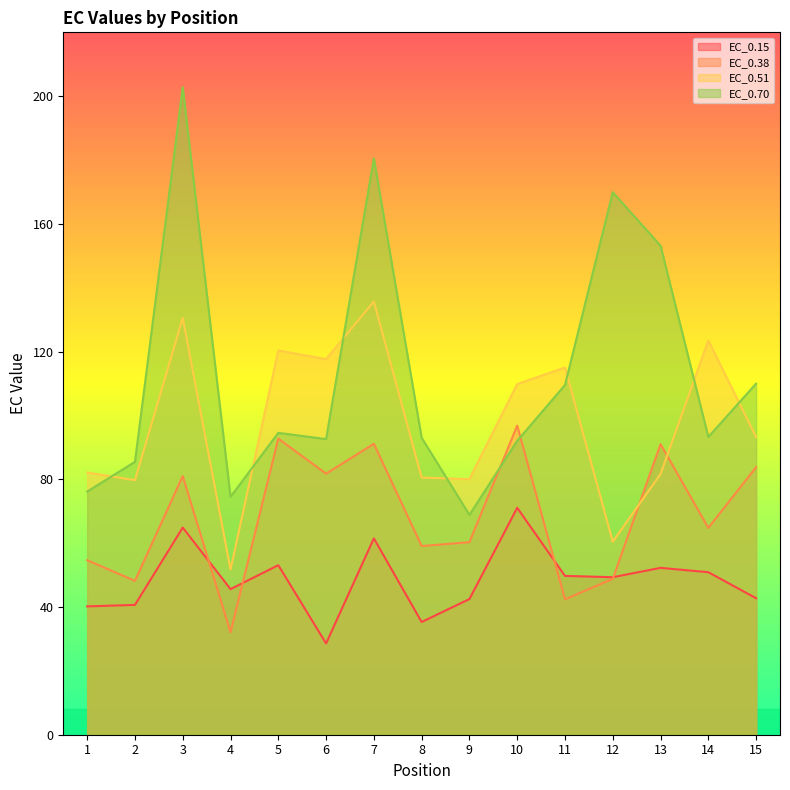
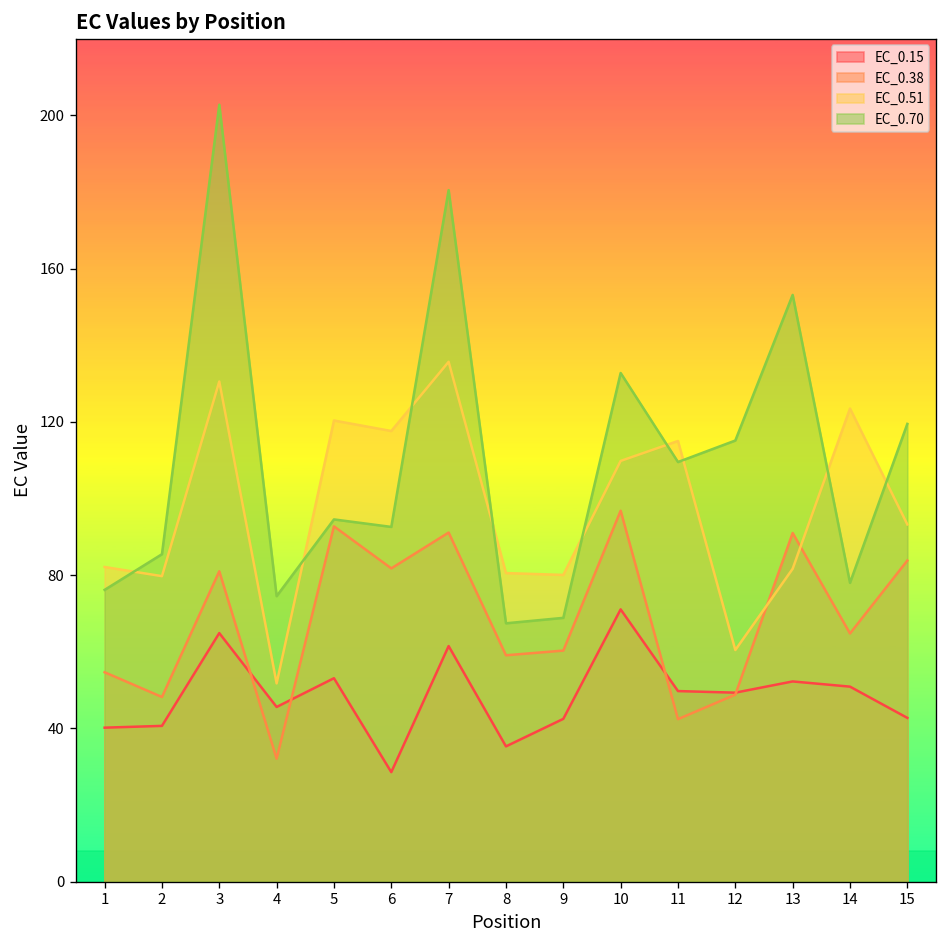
EC_0.70, 8: 93 -> 67
EC_0.70, 10: 92 -> 133
EC_0.70, 12: 170 -> 115
EC_0.70, 14: 93 -> 78
EC_0.70, 15: 110 -> 119
